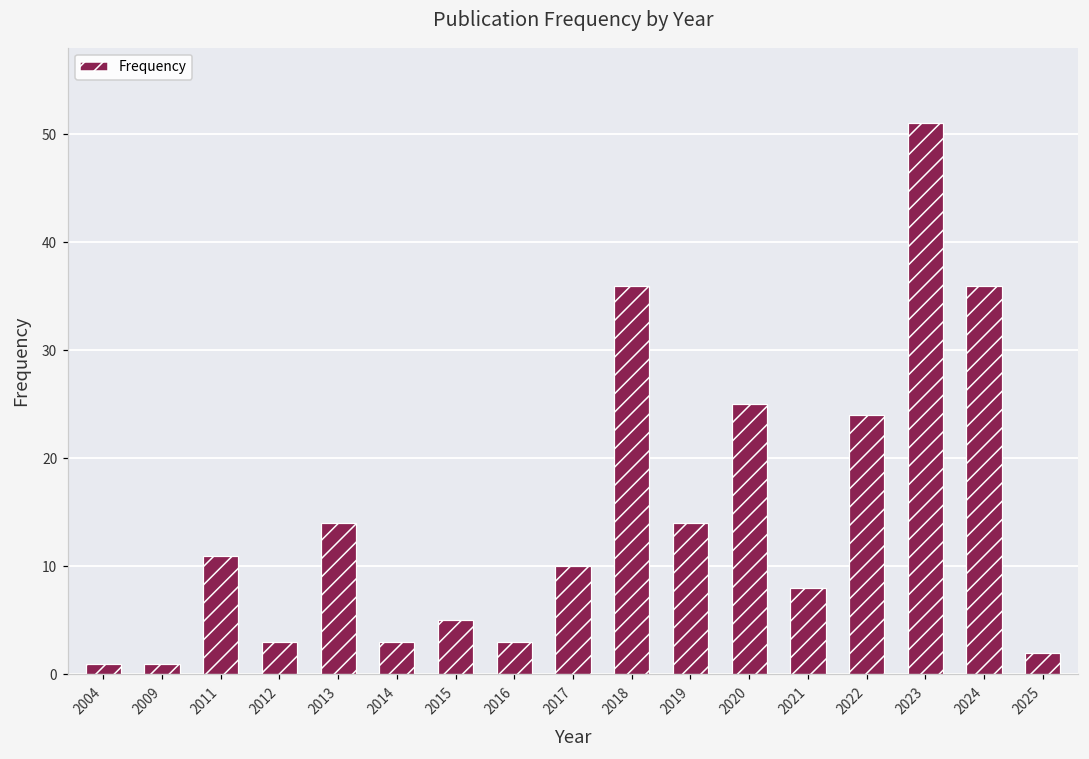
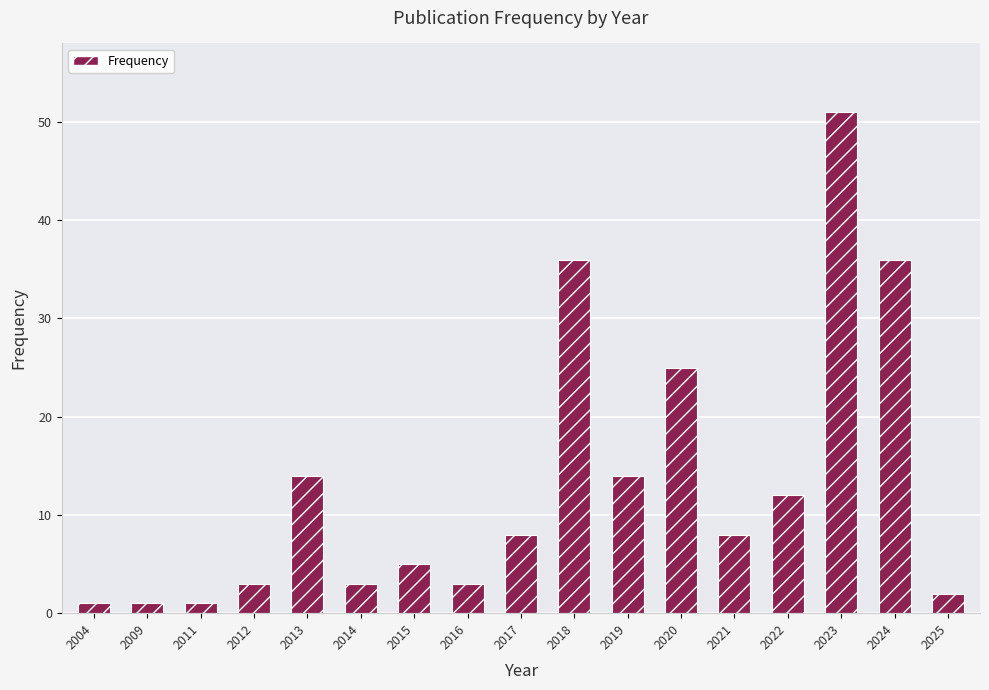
2011: 11 -> 1
2017: 10 -> 8
2022: 24 -> 12
